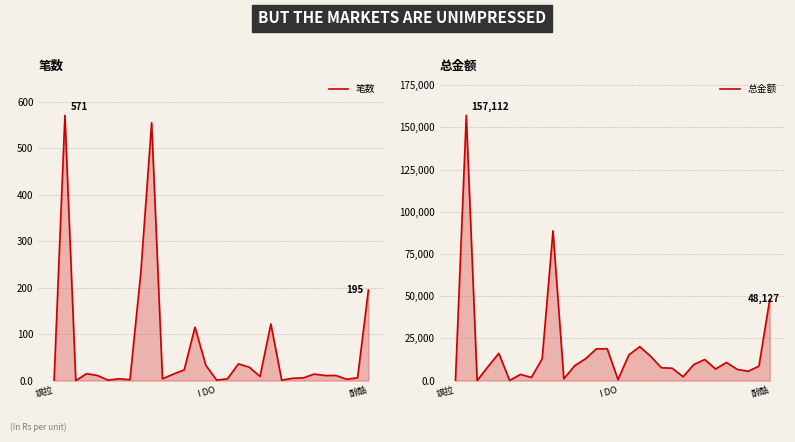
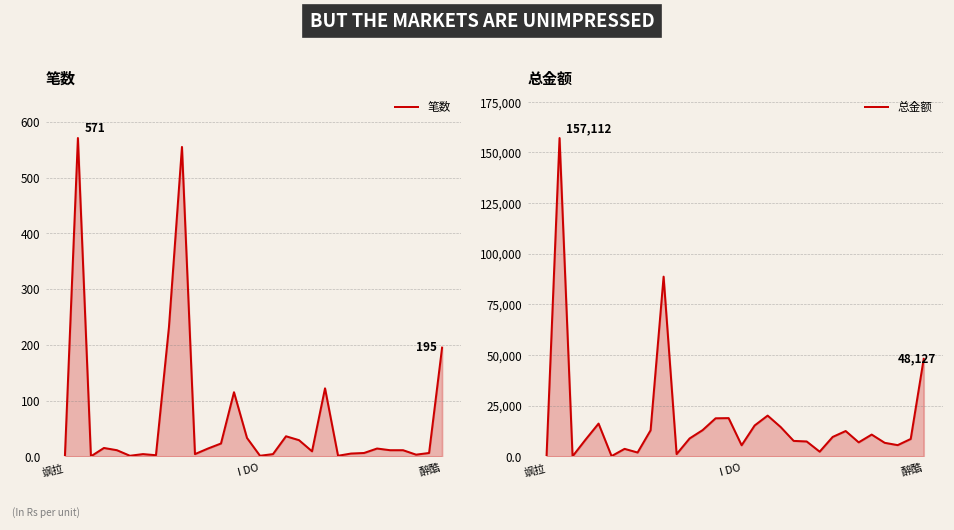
总金额, I DO: 1,000 -> 5,000
